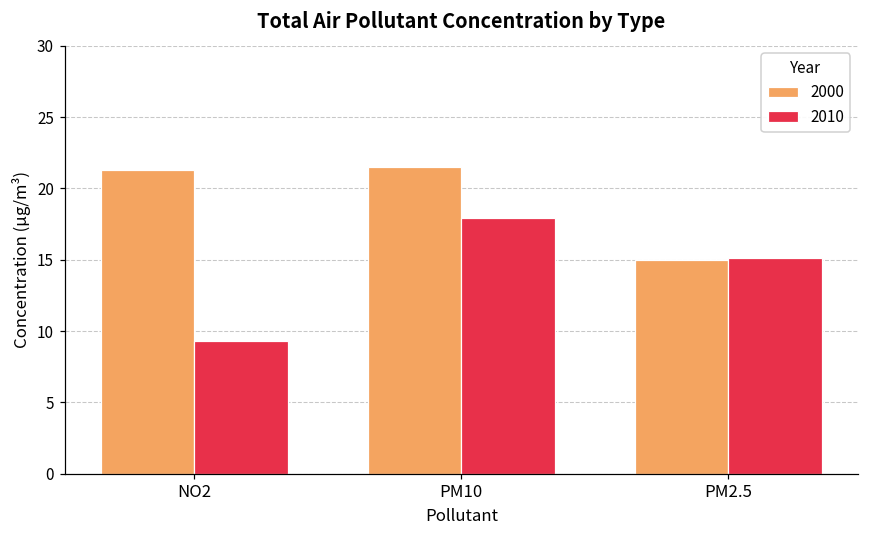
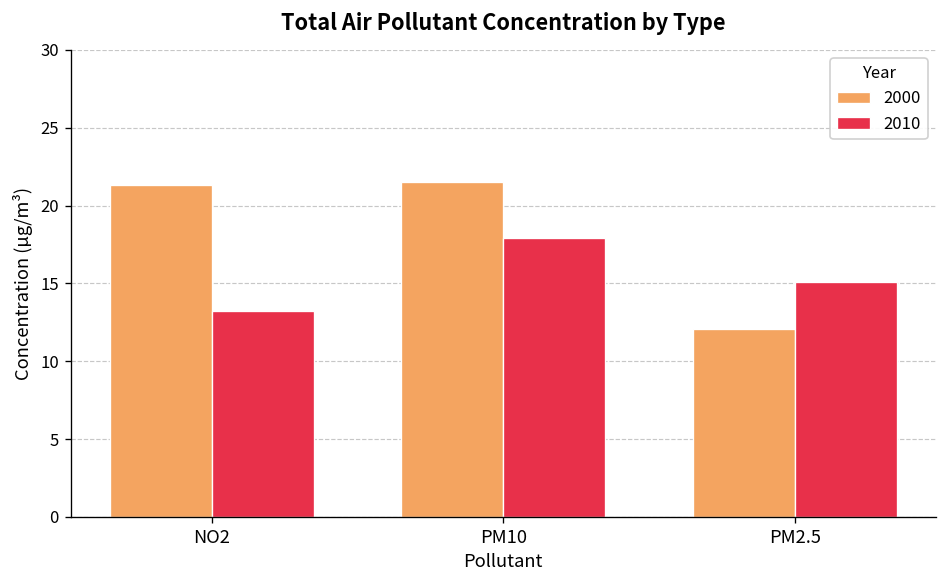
2010, NO2: 9.3 -> 13.2
2000, PM2.5: 15.0 -> 12.1
